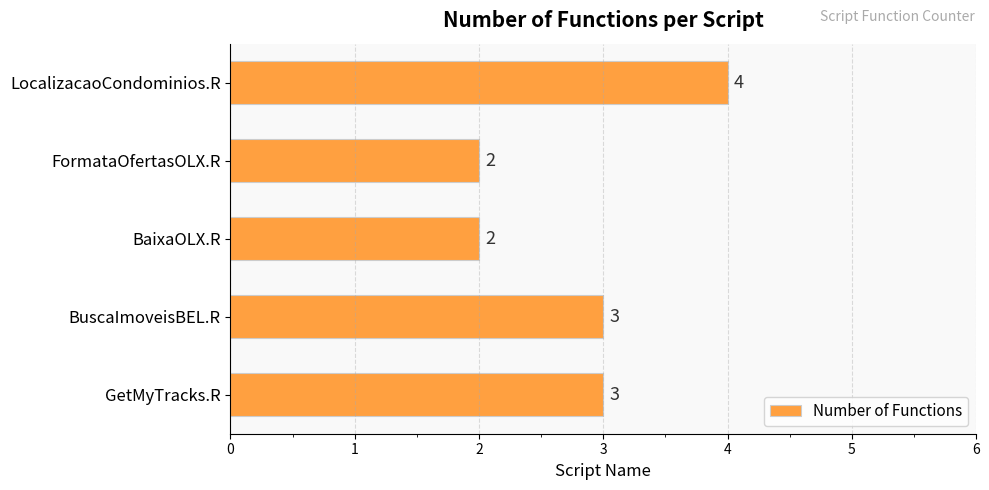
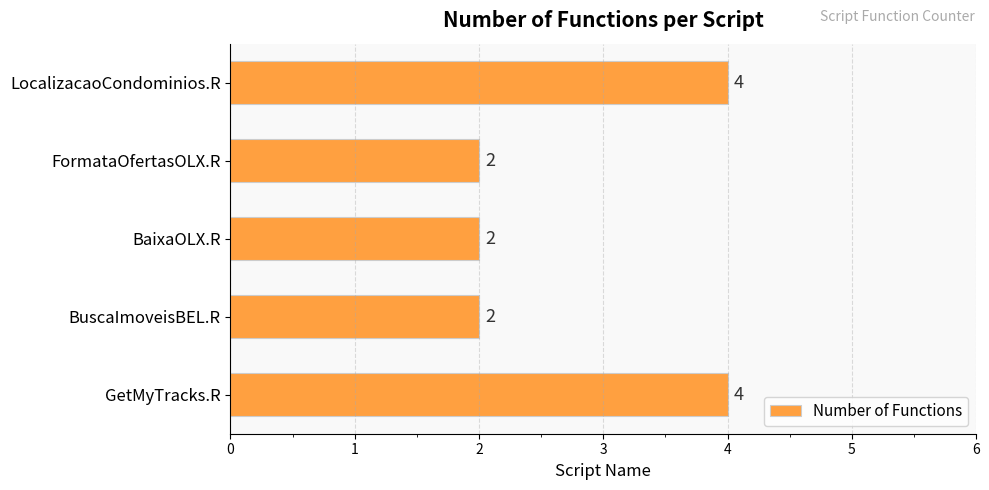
BuscaImoveisBEL.R: 3 -> 2
GetMyTracks.R: 3 -> 4
